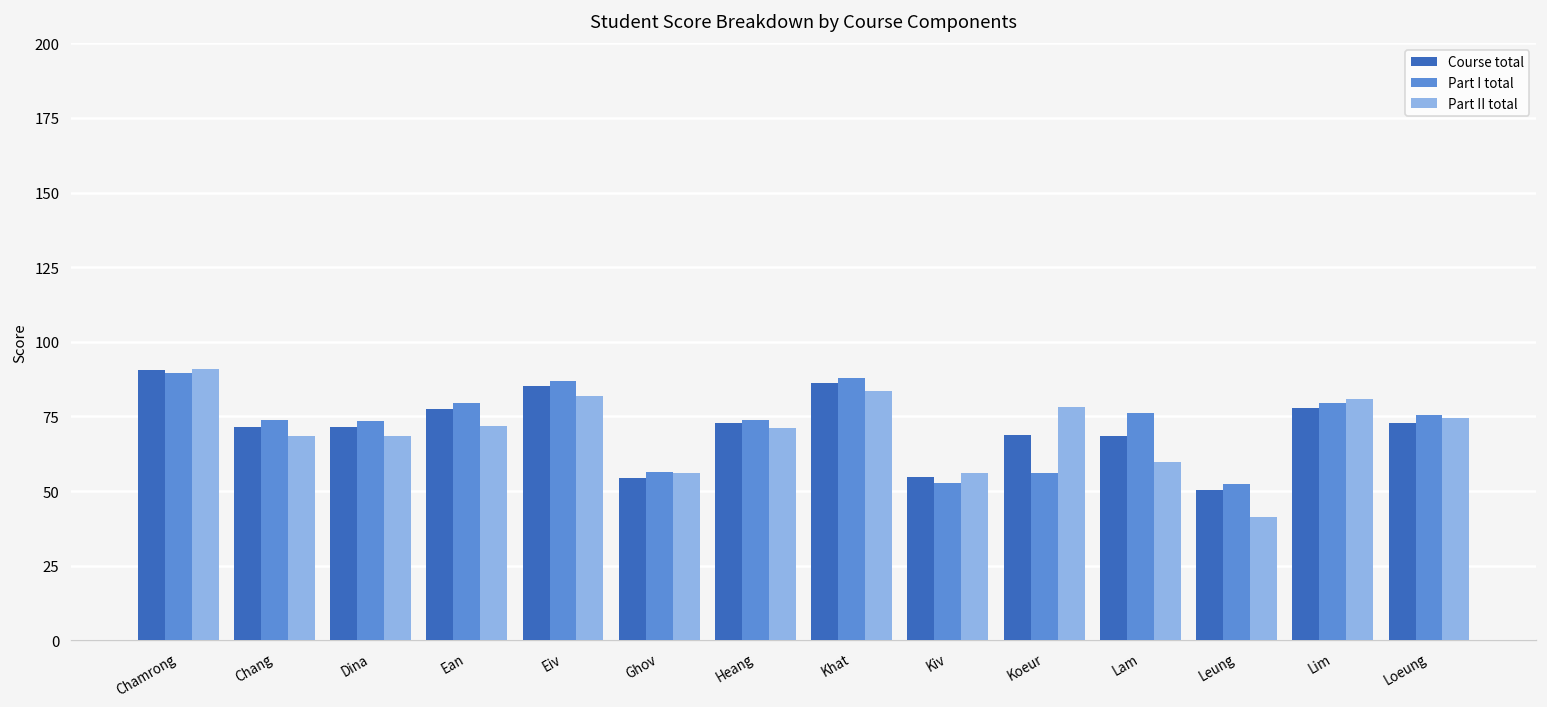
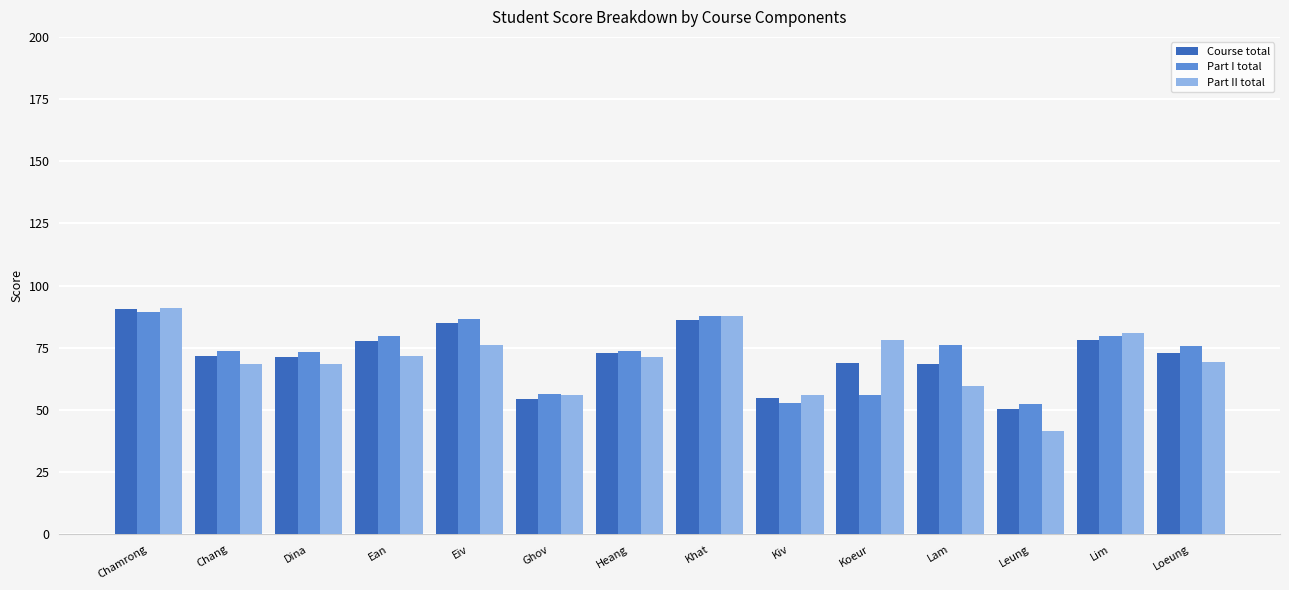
Part II total, Eiv: 82 -> 76
Part II total, Khat: 83 -> 88
Part II total, Loeung: 74 -> 69
